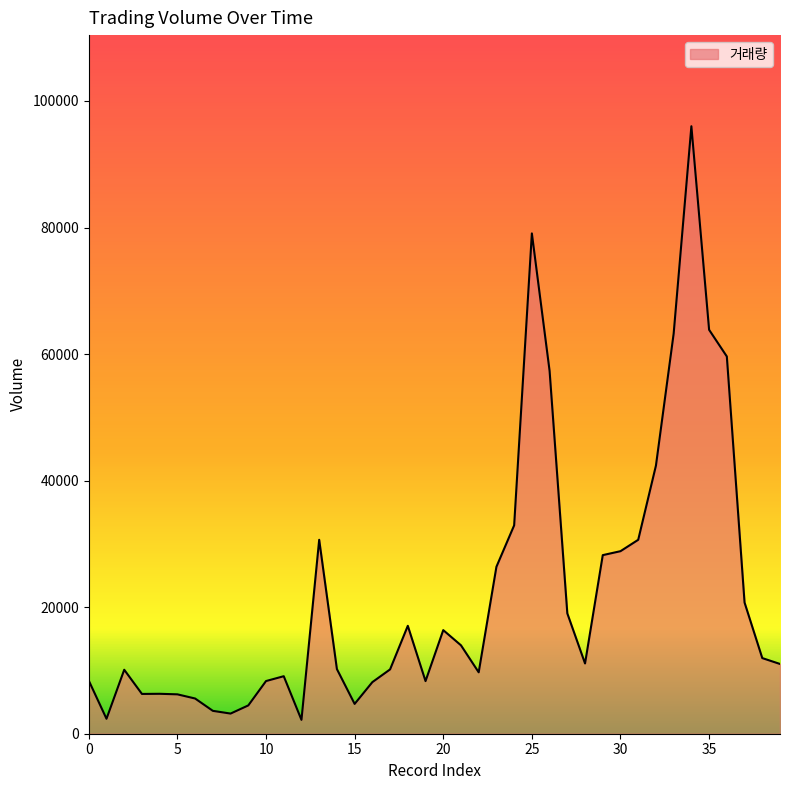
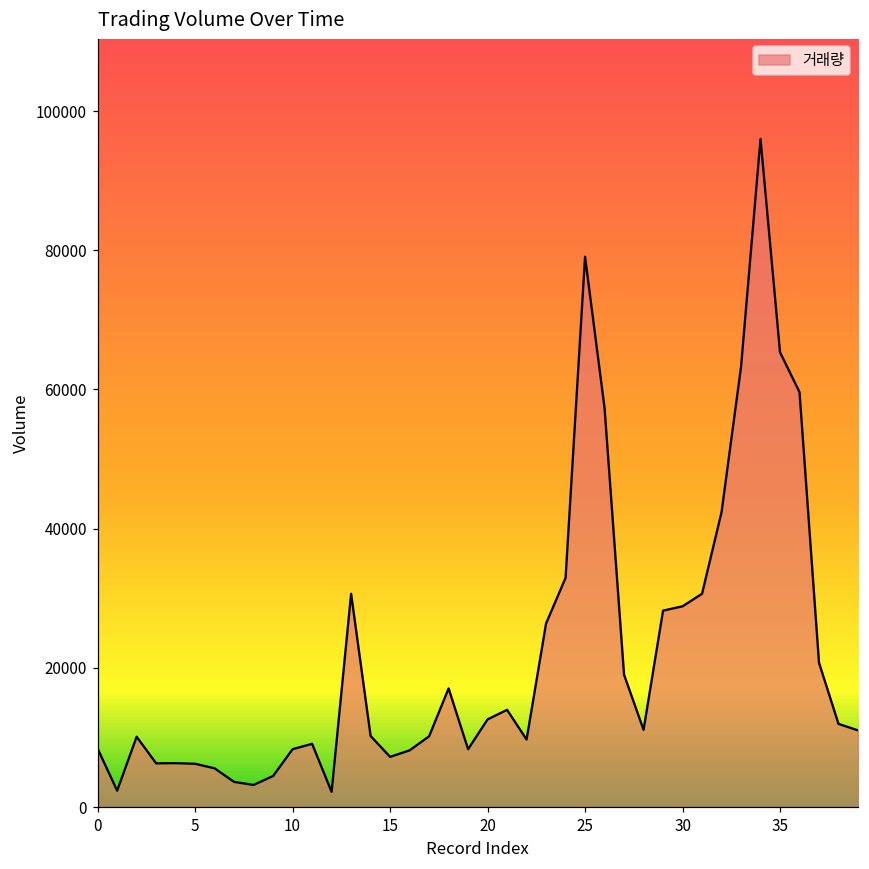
15: 5000 -> 7000
20: 16000 -> 13000
35: 64000 -> 65000
